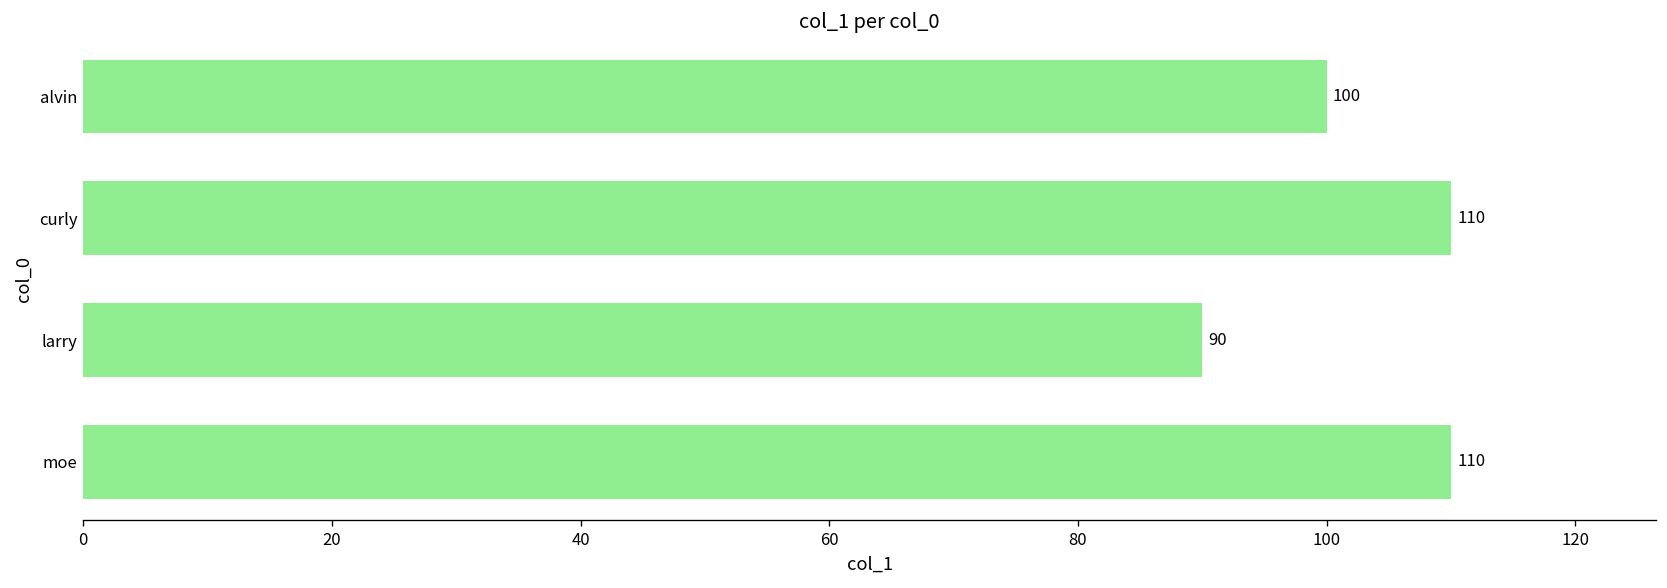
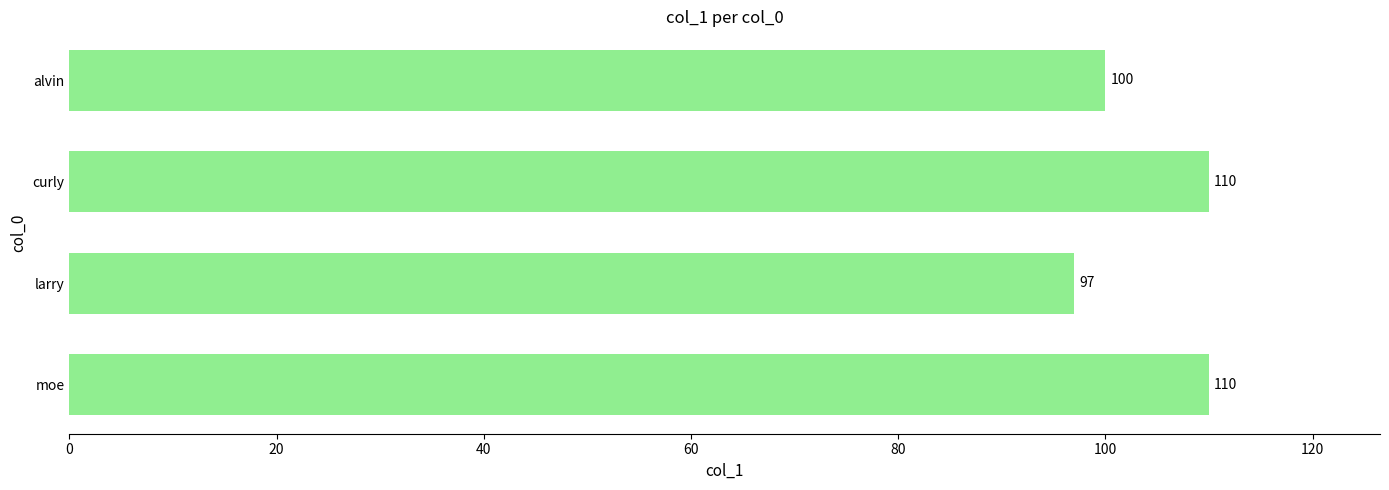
larry: 90 -> 97
